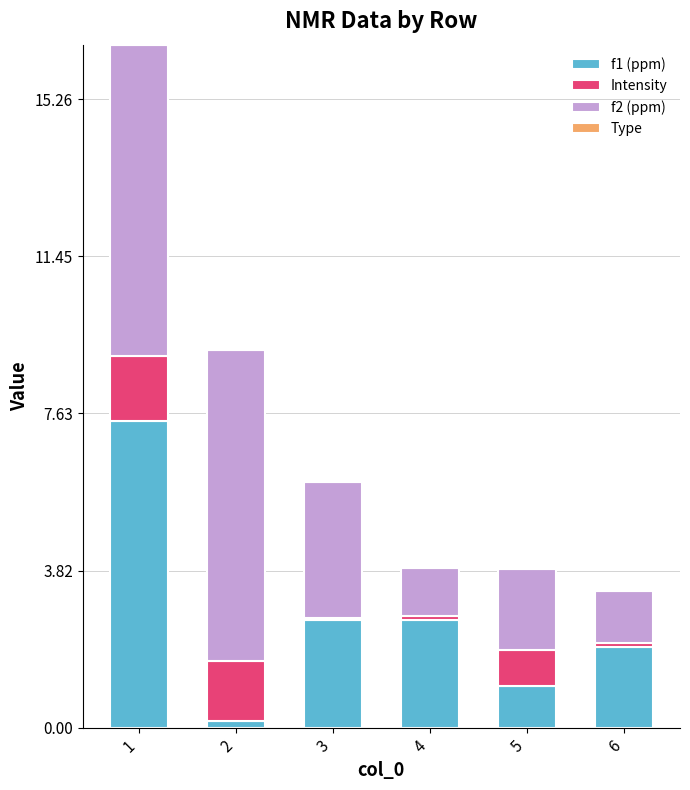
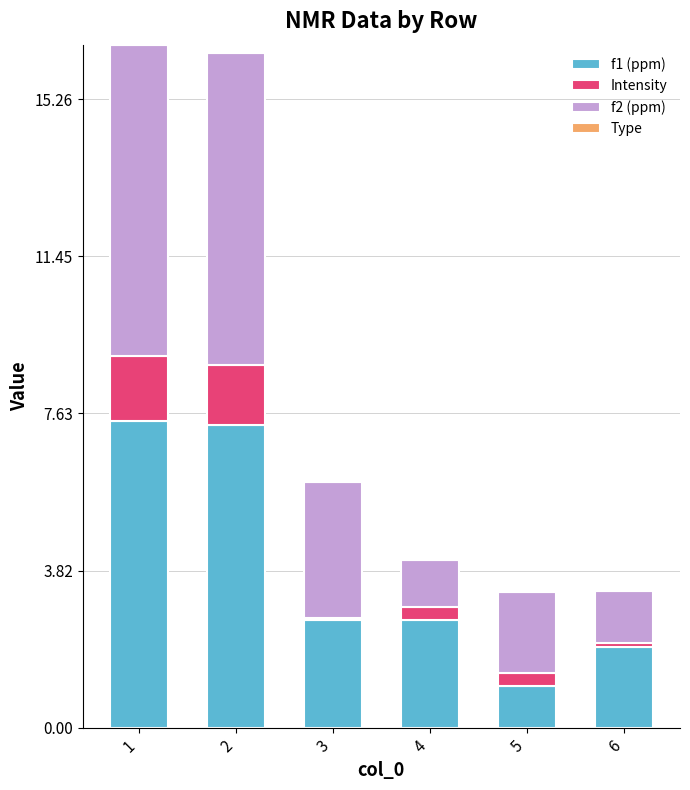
f1 (ppm), 2: 0.2 -> 7.4
Intensity, 4: 0.1 -> 0.3
Intensity, 5: 0.9 -> 0.3
